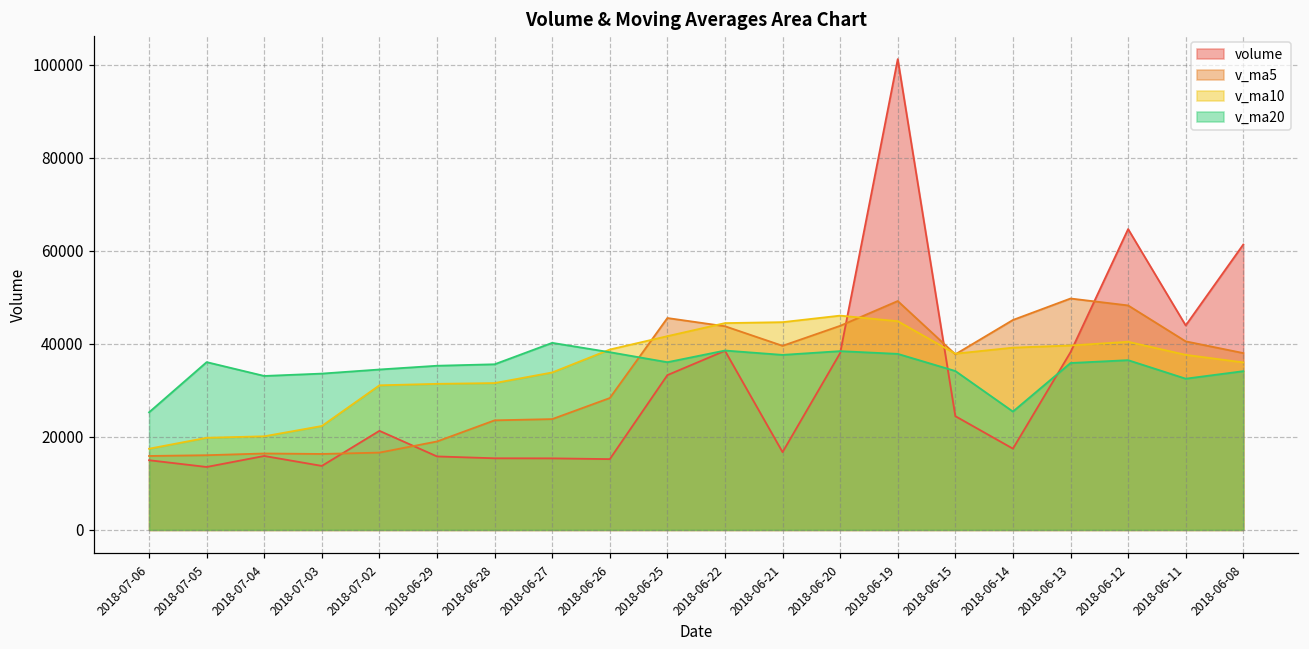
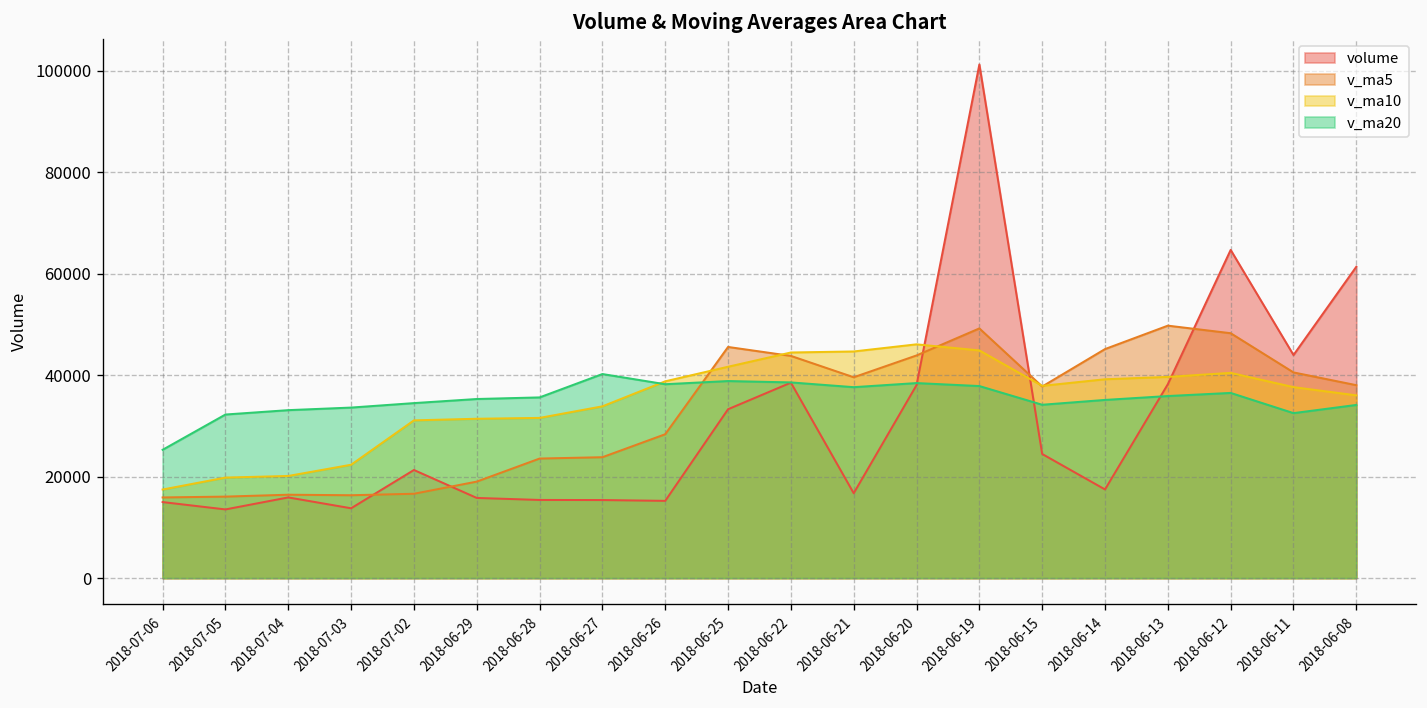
v_ma20, 2018-07-05: 36000 -> 32000
v_ma20, 2018-06-25: 36000 -> 39000
v_ma20, 2018-06-14: 25000 -> 35000
